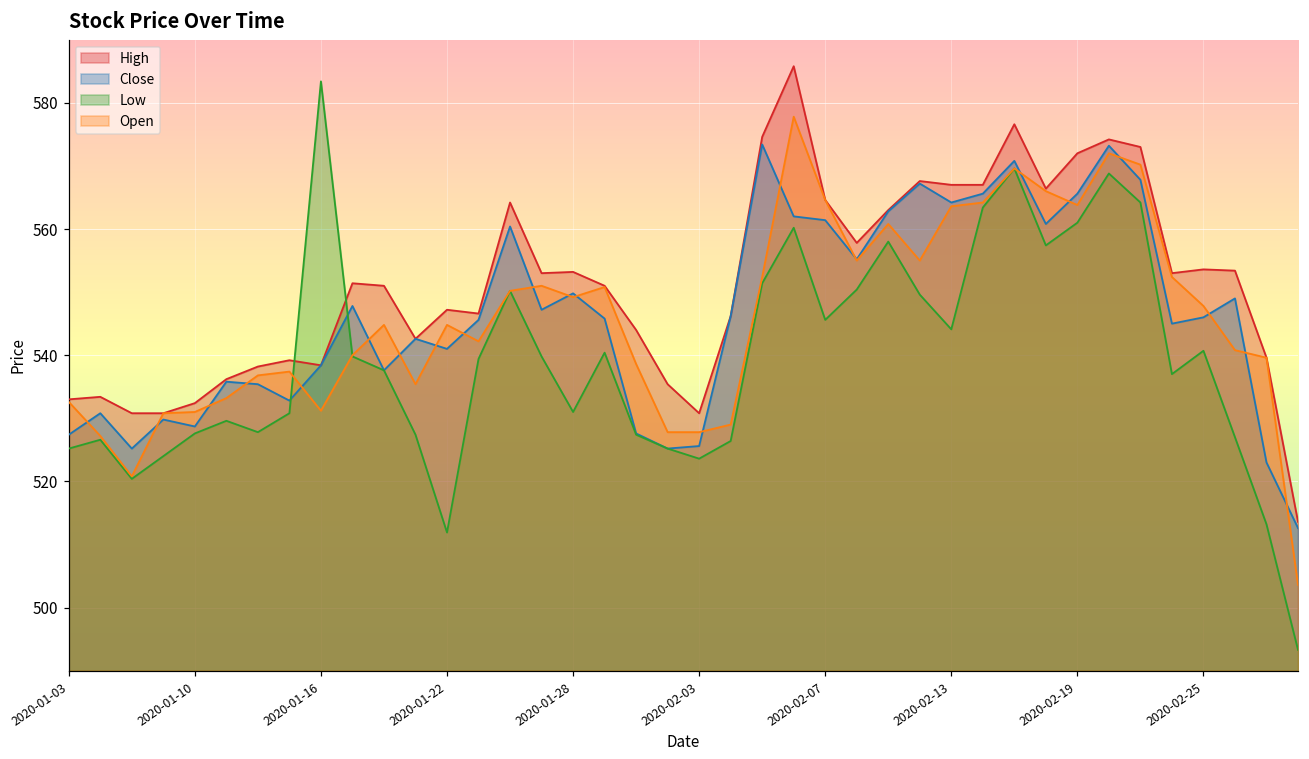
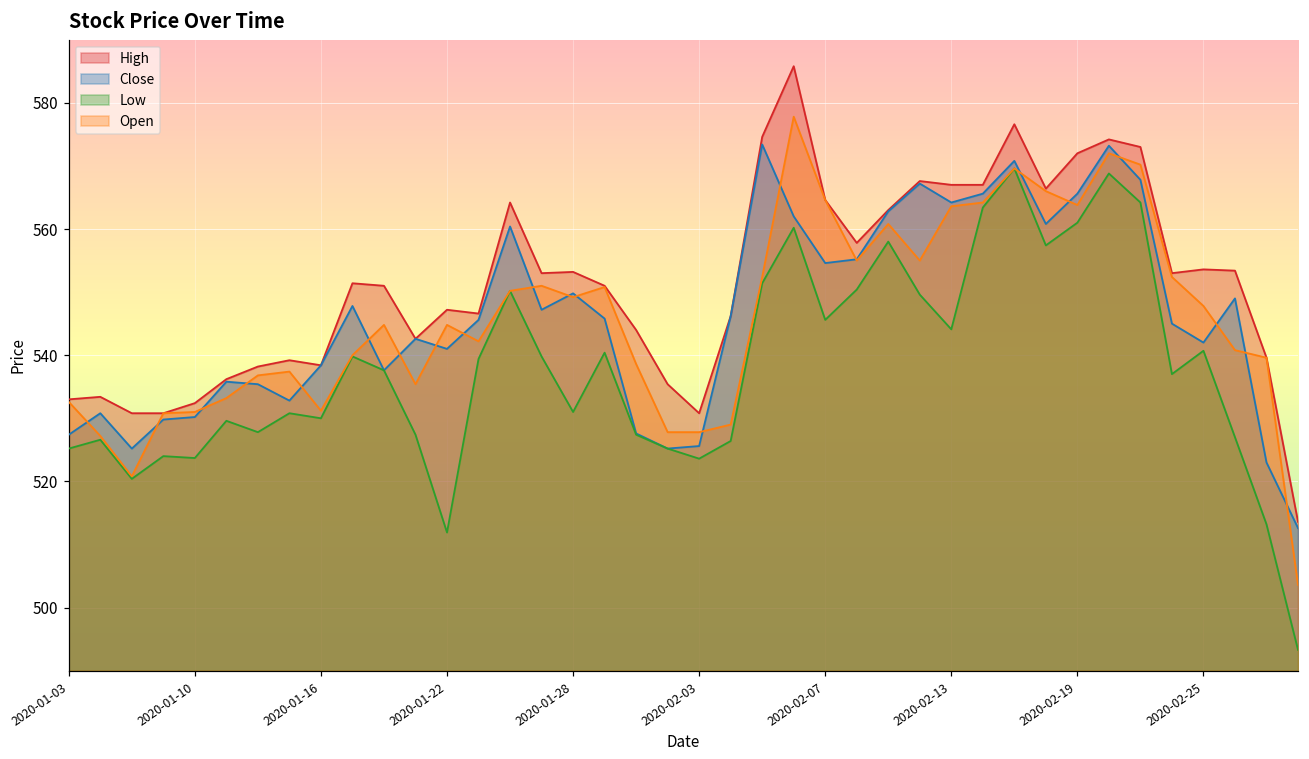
Close, 2020-01-10: 529 -> 530
Low, 2020-01-10: 528 -> 524
Low, 2020-01-16: 583 -> 530
Close, 2020-02-07: 561 -> 555
Close, 2020-02-25: 546 -> 542
